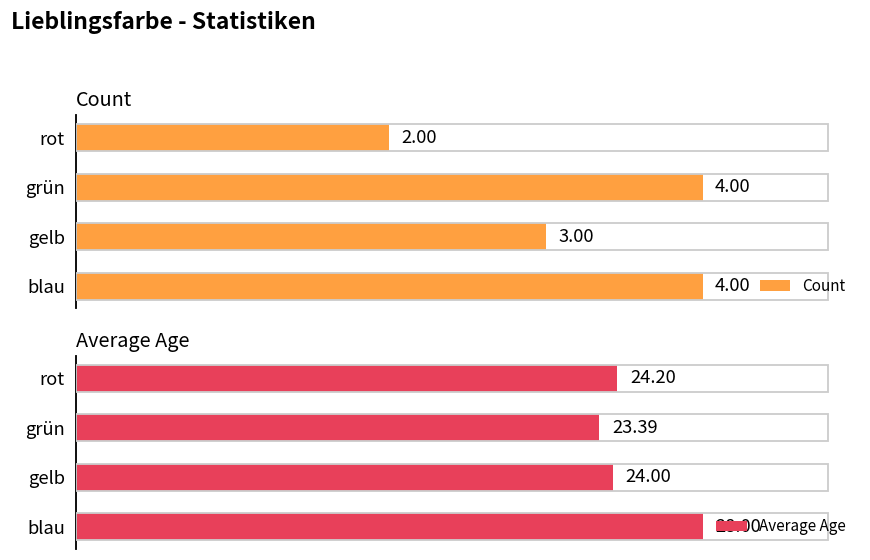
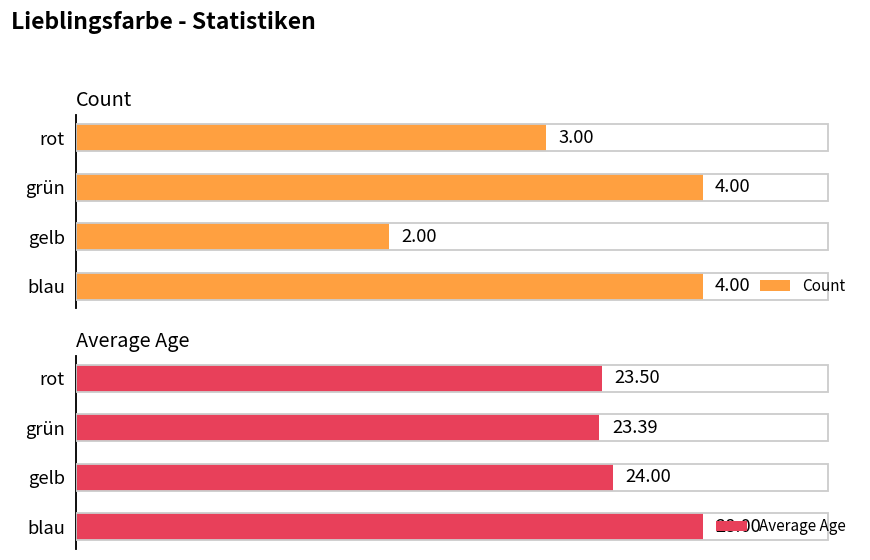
Count, rot: 2.00 -> 3.00
Count, gelb: 3.00 -> 2.00
Average Age, rot: 24.20 -> 23.50
